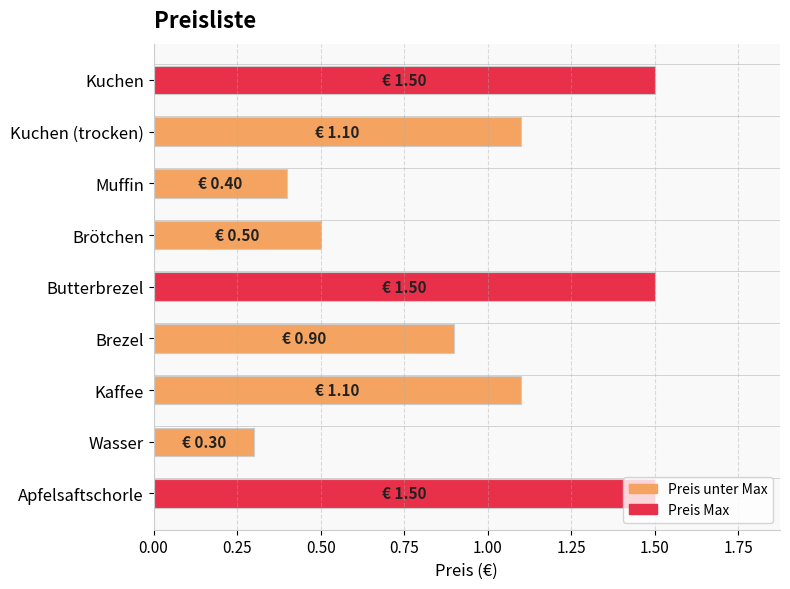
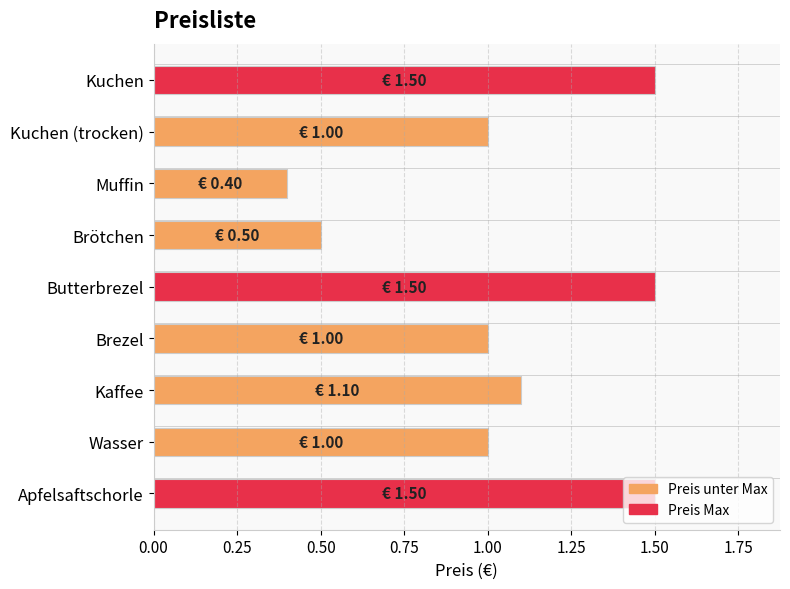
Kuchen (trocken): 1.10 -> 1.00
Brezel: 0.90 -> 1.00
Wasser: 0.30 -> 1.00
